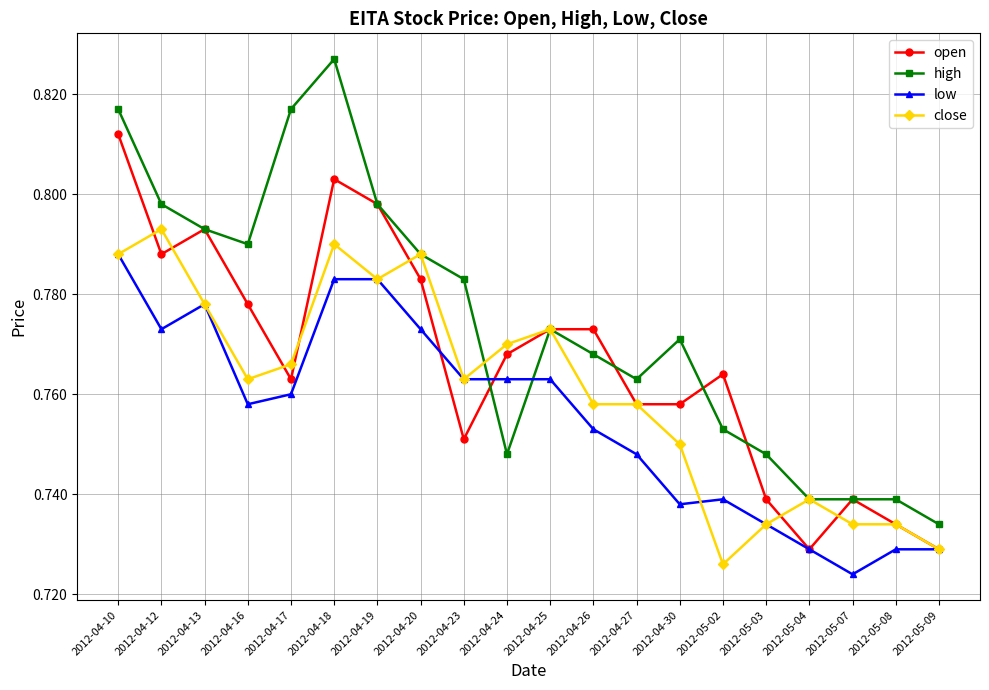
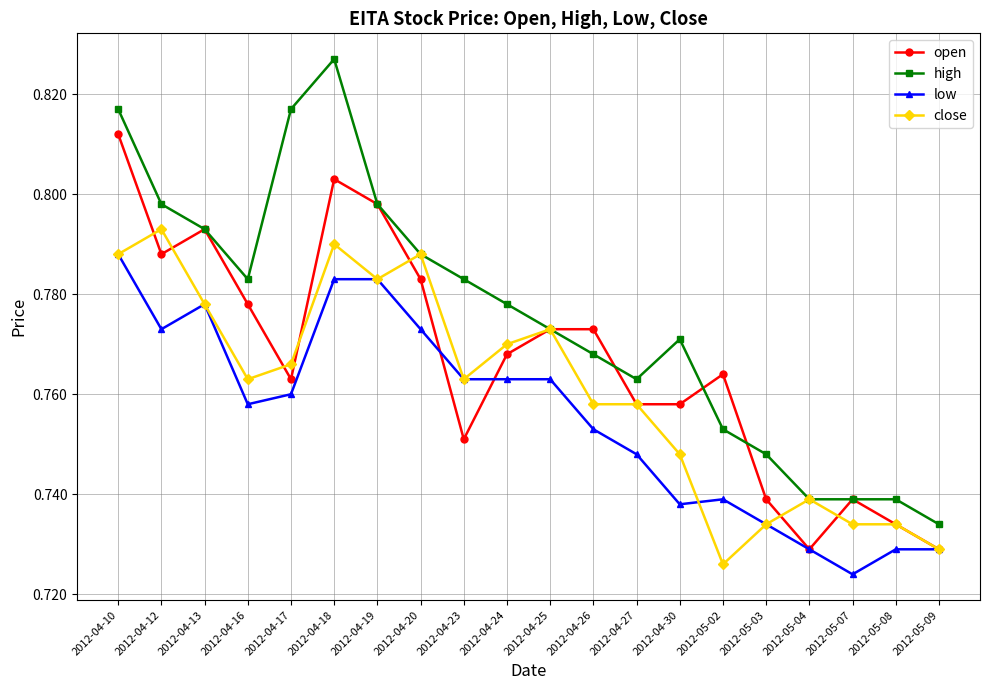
high, 2012-04-16: 0.790 -> 0.783
high, 2012-04-24: 0.748 -> 0.778
close, 2012-04-30: 0.750 -> 0.748
